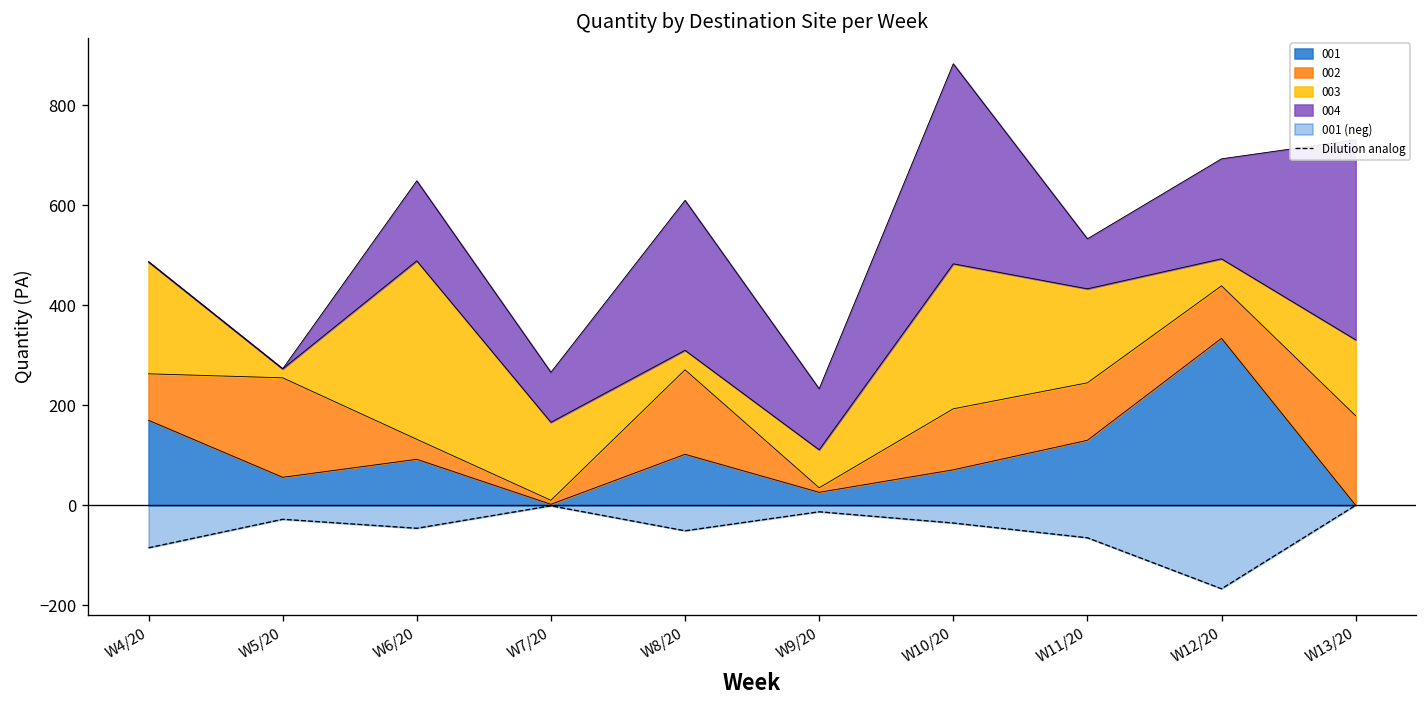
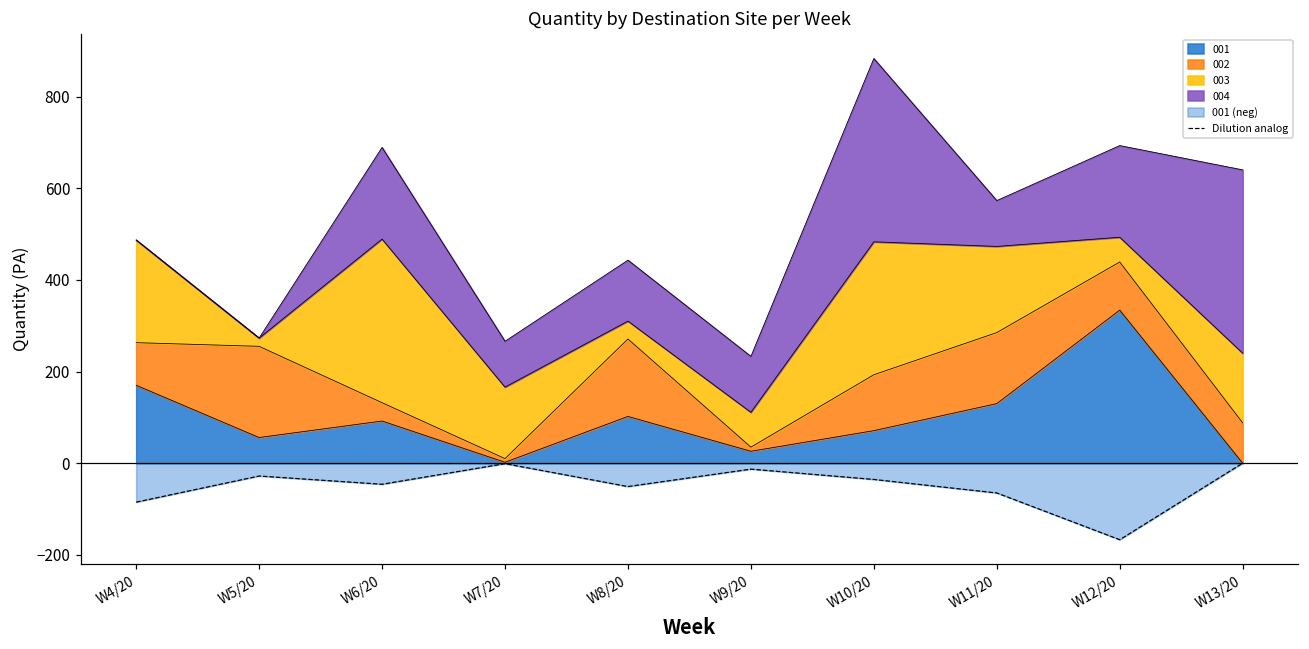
004, W6/20: 160 -> 200
004, W8/20: 300 -> 130
002, W11/20: 120 -> 160
002, W13/20: 180 -> 90
